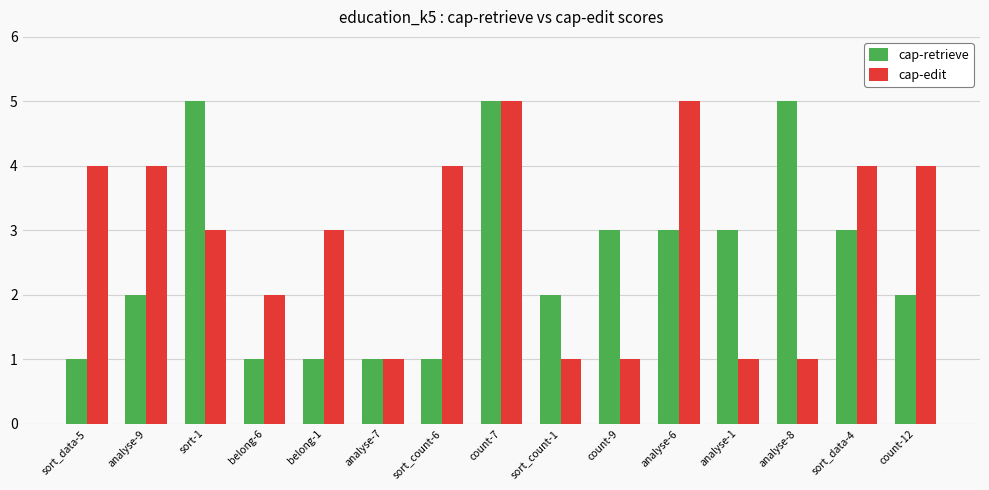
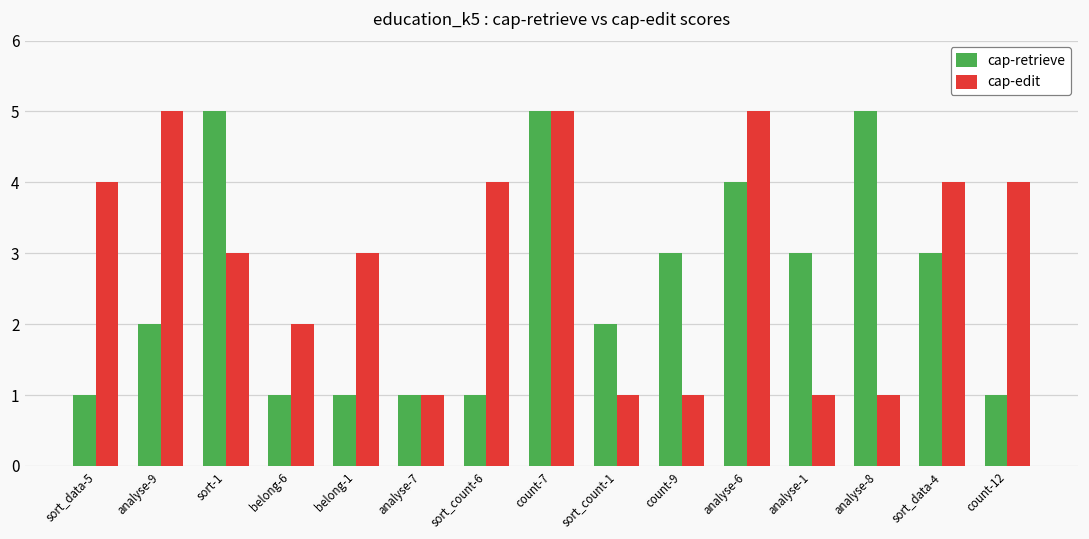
cap-edit, analyse-9: 4 -> 5
cap-retrieve, analyse-6: 3 -> 4
cap-retrieve, count-12: 2 -> 1
